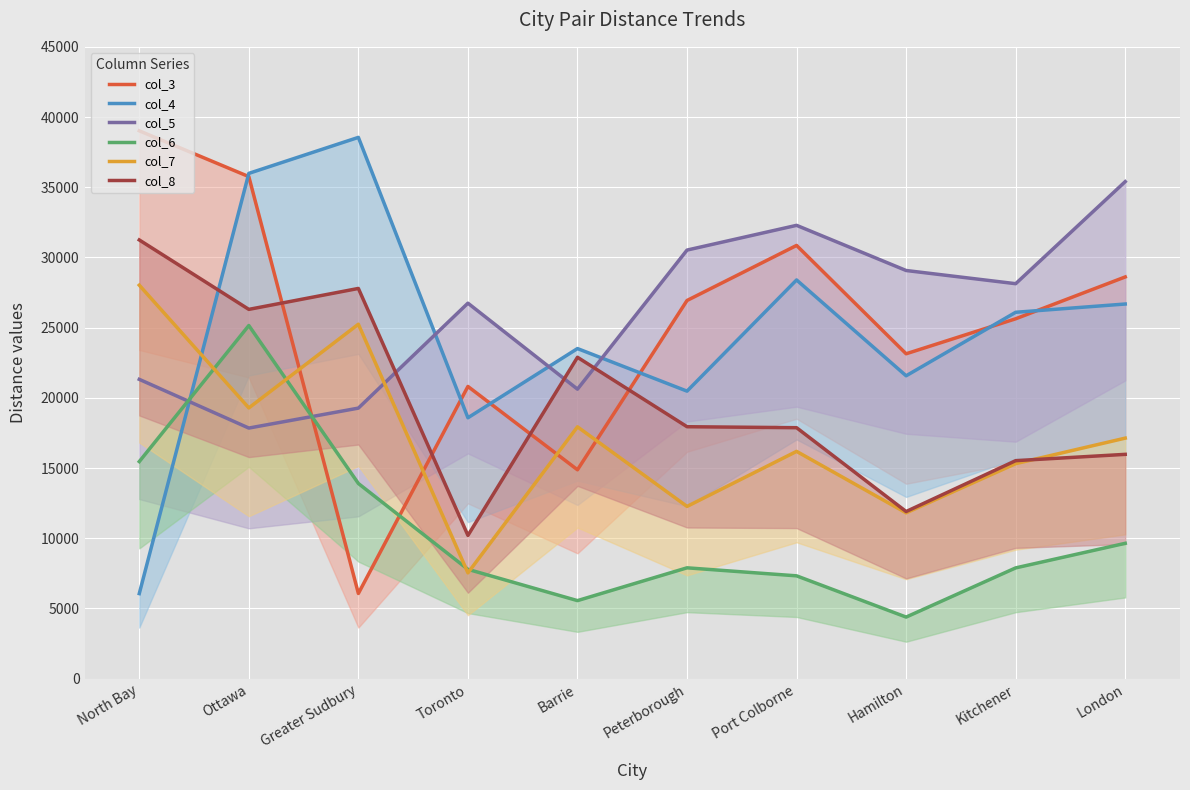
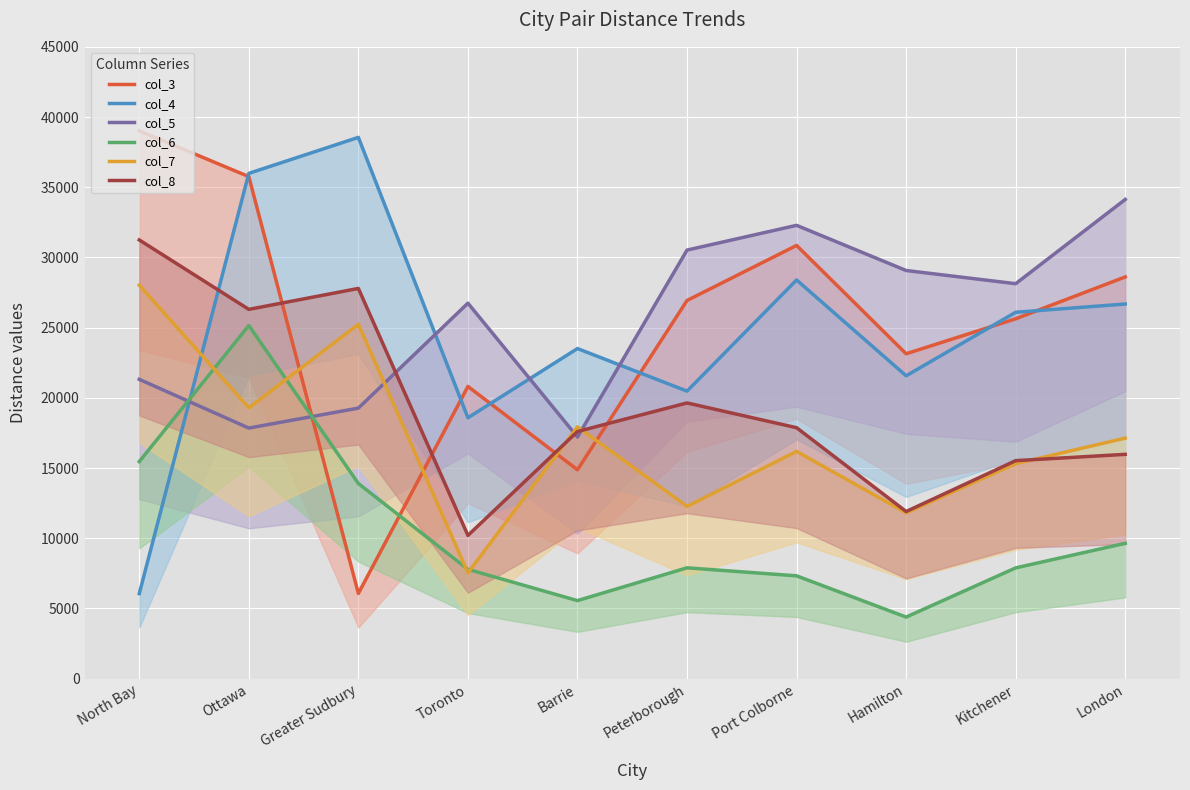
col_5, Barrie: 20600 -> 17200
col_8, Barrie: 22900 -> 17600
col_8, Peterborough: 17900 -> 19600
col_5, London: 35400 -> 34100
